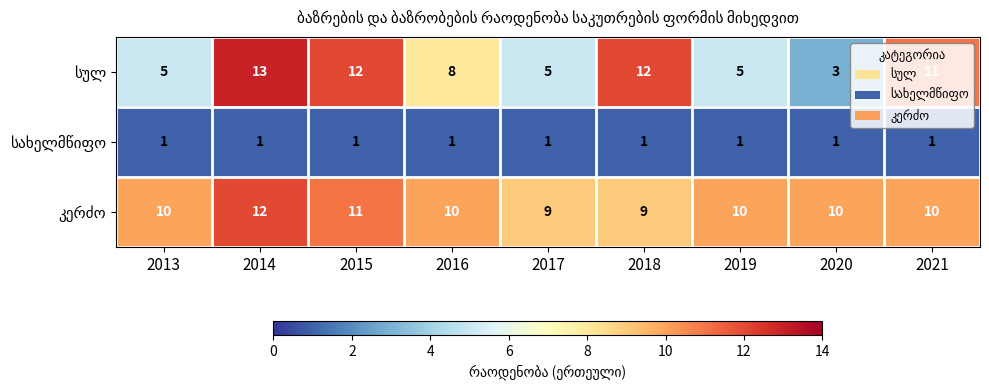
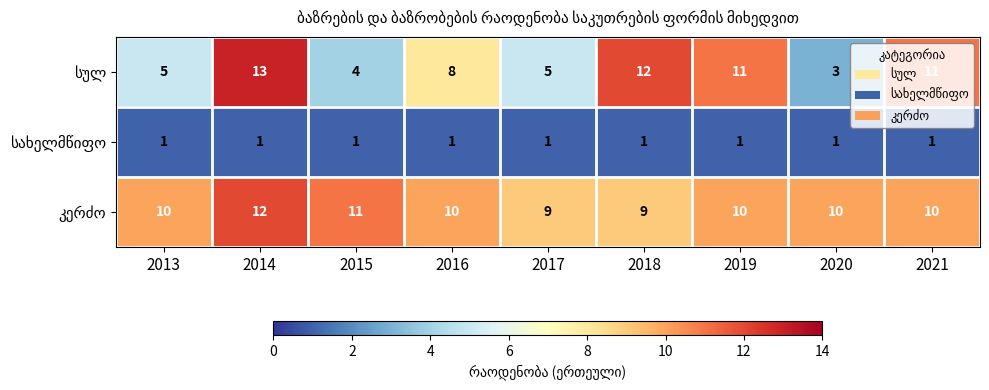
სულ, 2015: 12 -> 4
სულ, 2019: 5 -> 11
